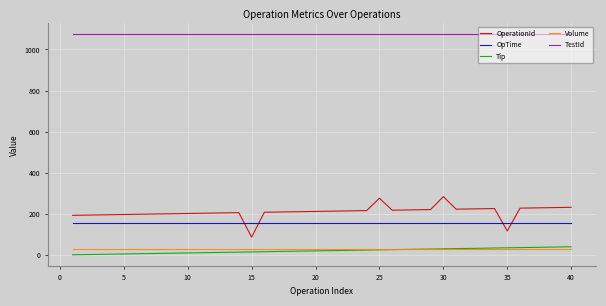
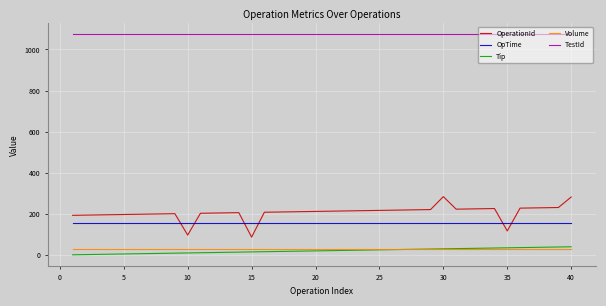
OperationId, 10: 200 -> 100
OperationId, 25: 280 -> 220
OperationId, 40: 230 -> 280
